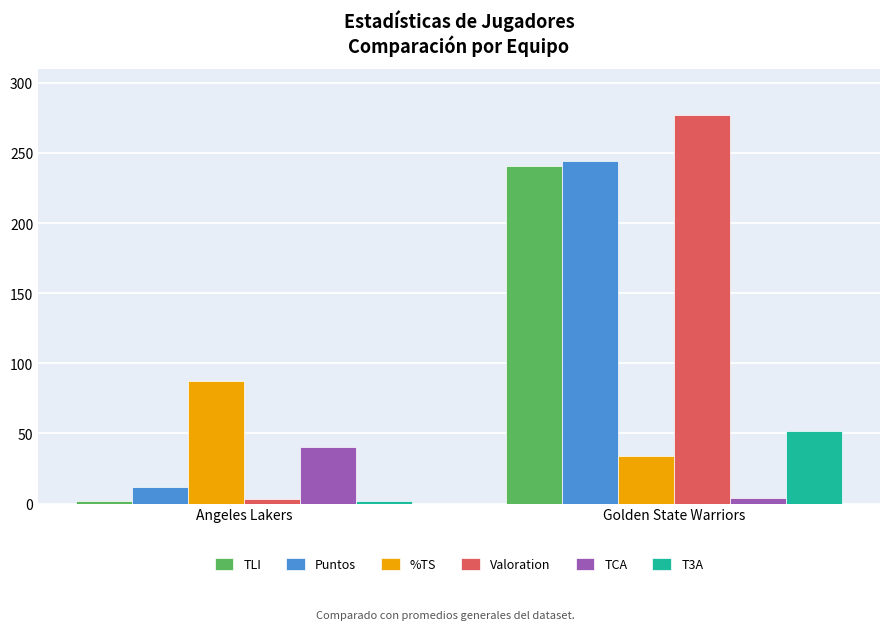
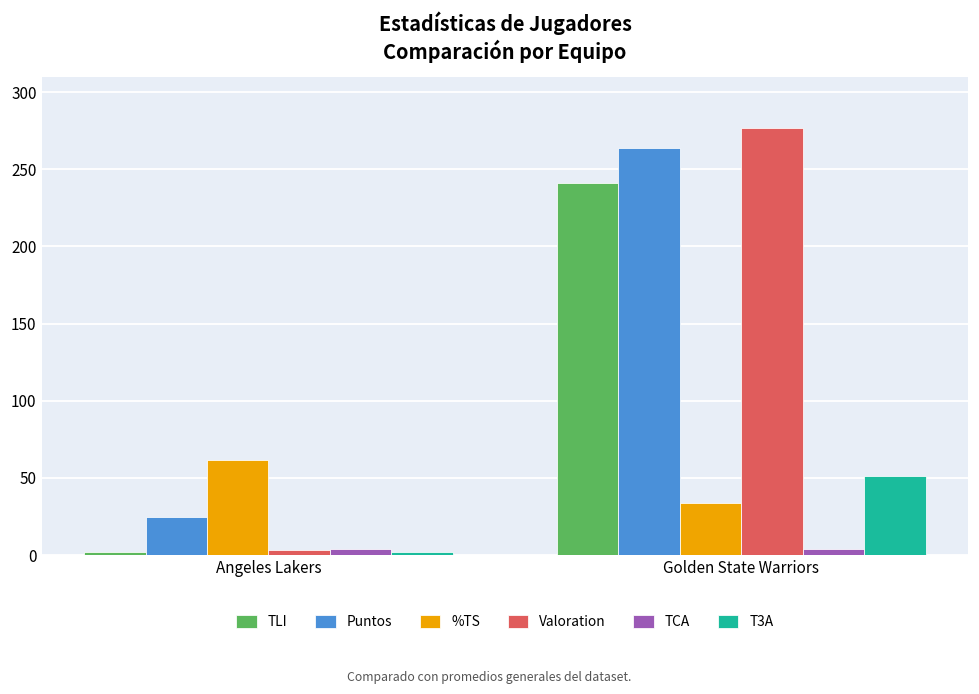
Puntos, Angeles Lakers: 12 -> 24
%TS, Angeles Lakers: 87 -> 62
TCA, Angeles Lakers: 40 -> 4
Puntos, Golden State Warriors: 244 -> 264
